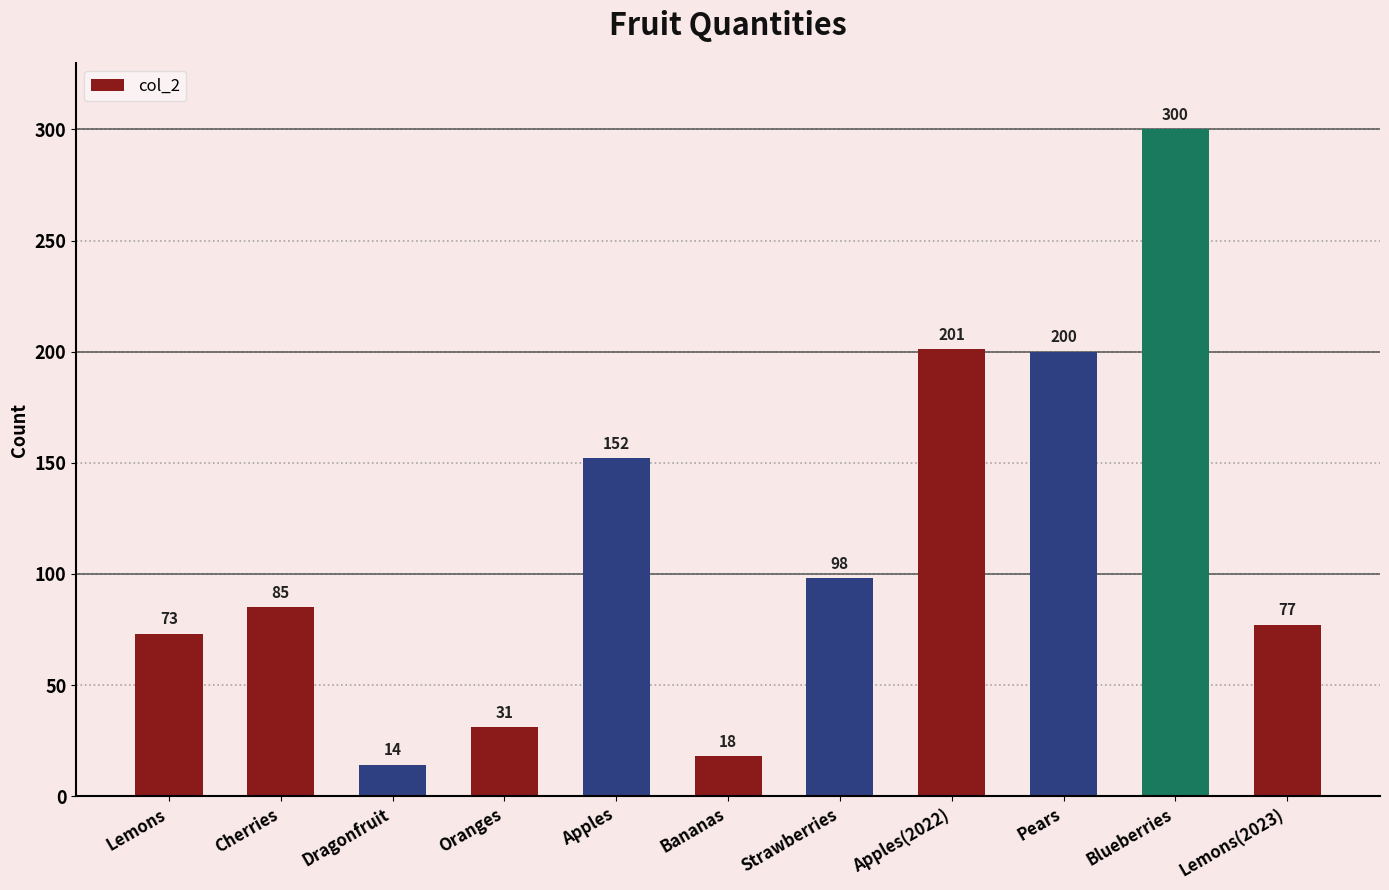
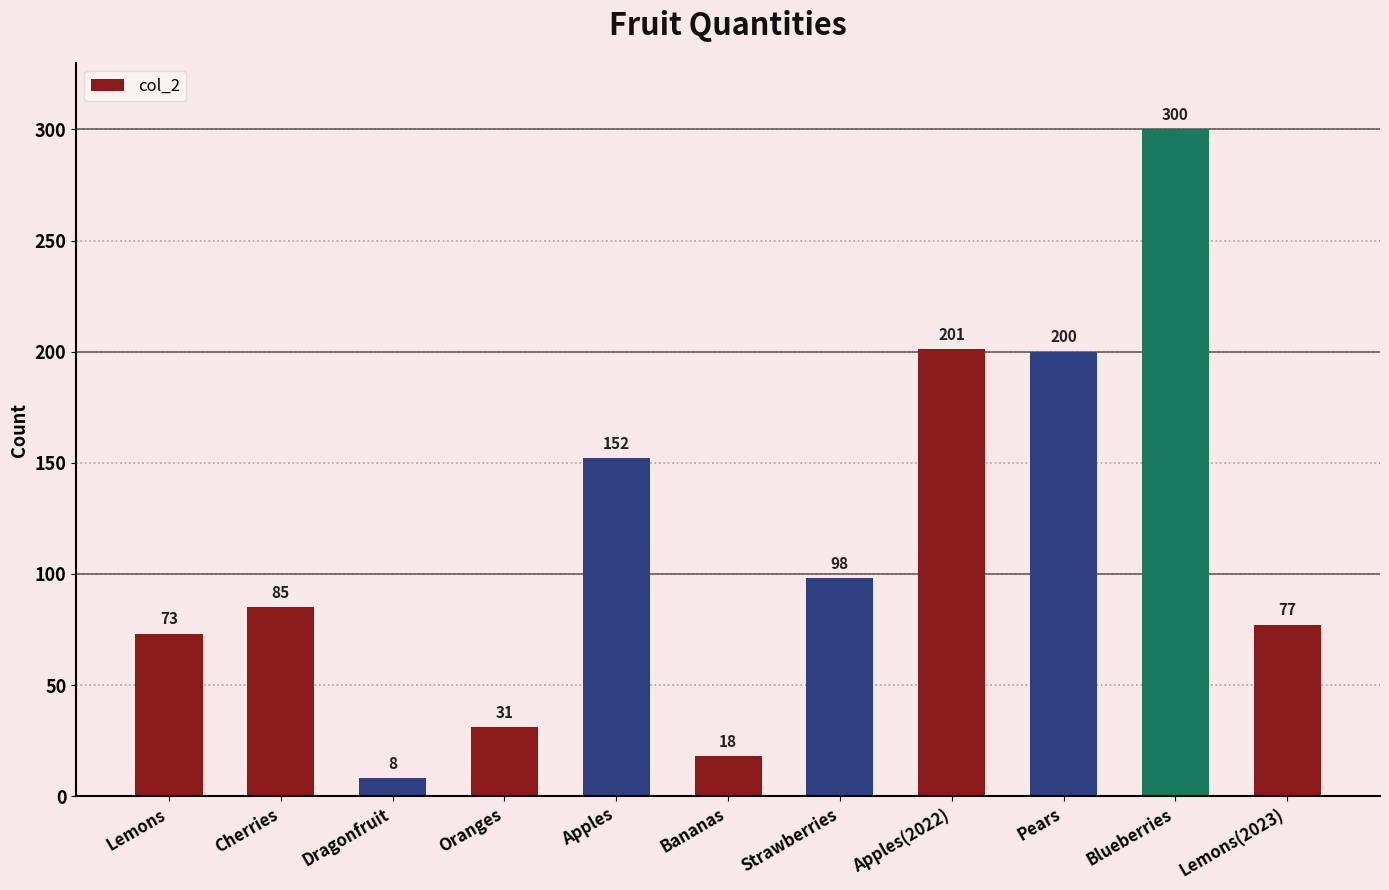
Dragonfruit: 14 -> 8
